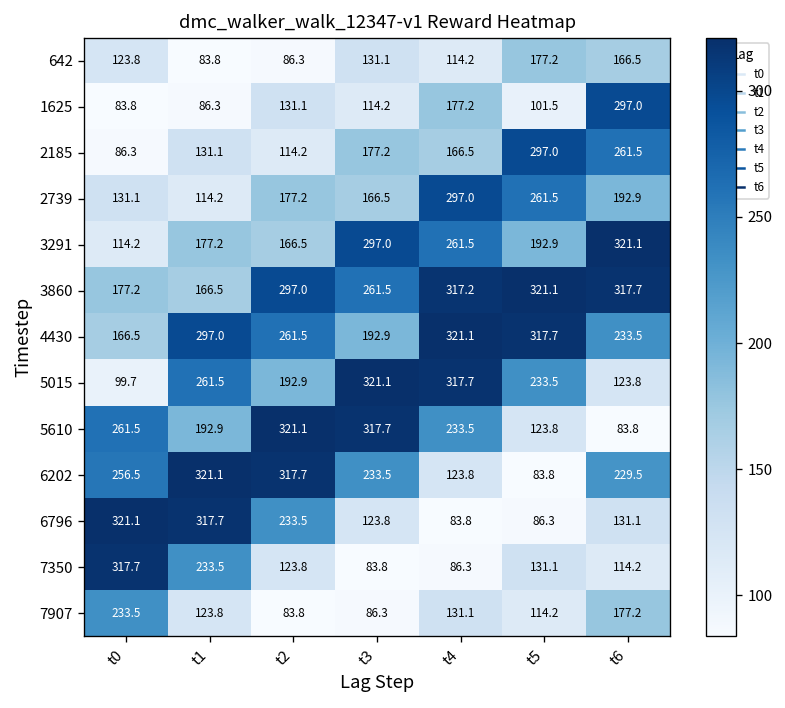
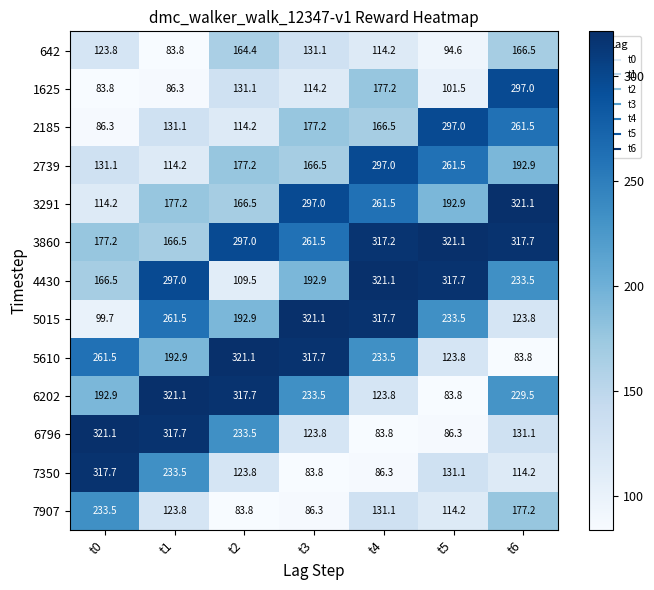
642, t2: 86.3 -> 164.4
642, t5: 177.2 -> 94.6
4430, t2: 261.5 -> 109.5
6202, t0: 256.5 -> 192.9
